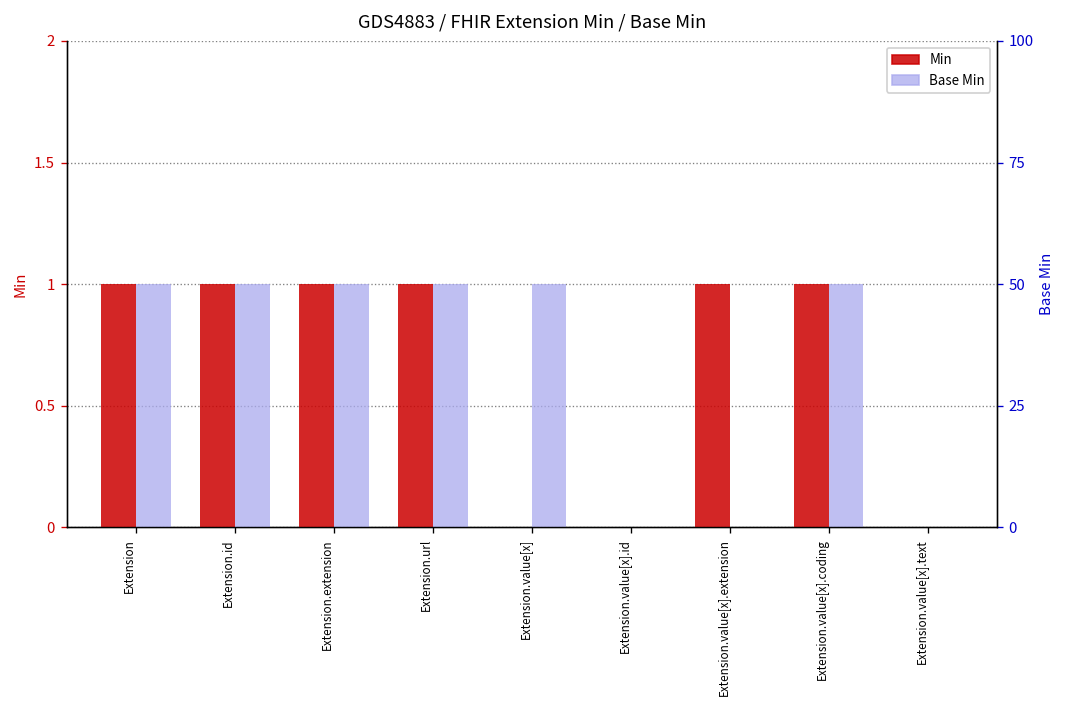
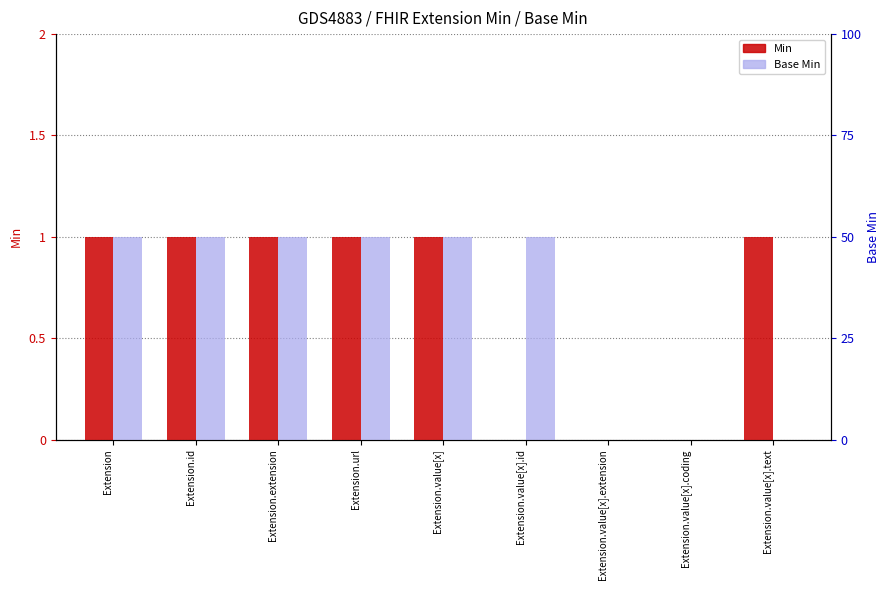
Min, Extension.value[x]: 0 -> 1
Base Min, Extension.value[x].id: 0 -> 1
Min, Extension.value[x].extension: 1 -> 0
Min, Extension.value[x].coding: 1 -> 0
Base Min, Extension.value[x].coding: 1 -> 0
Min, Extension.value[x].text: 0 -> 1
